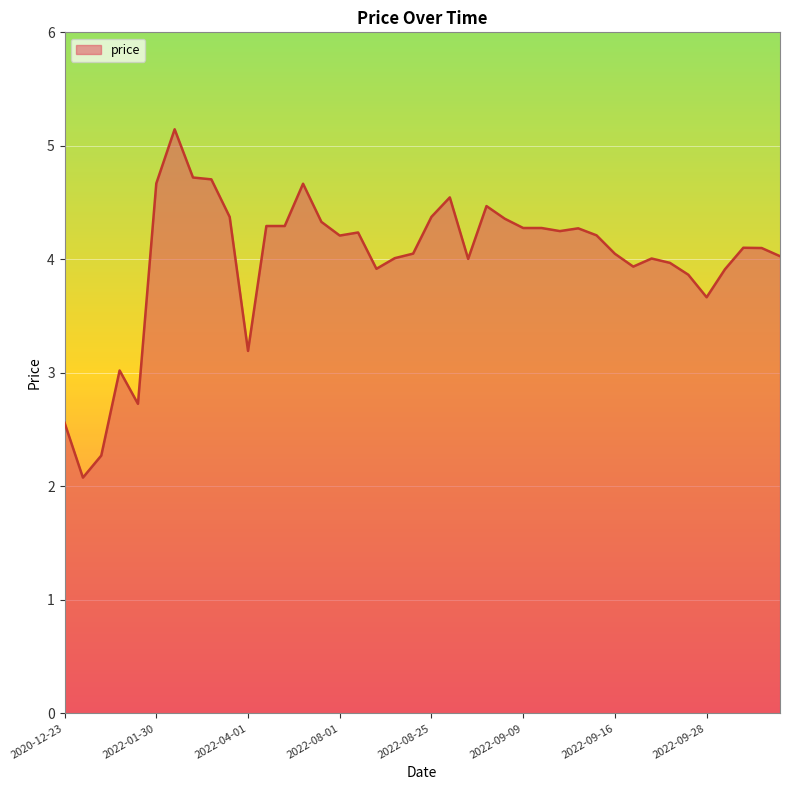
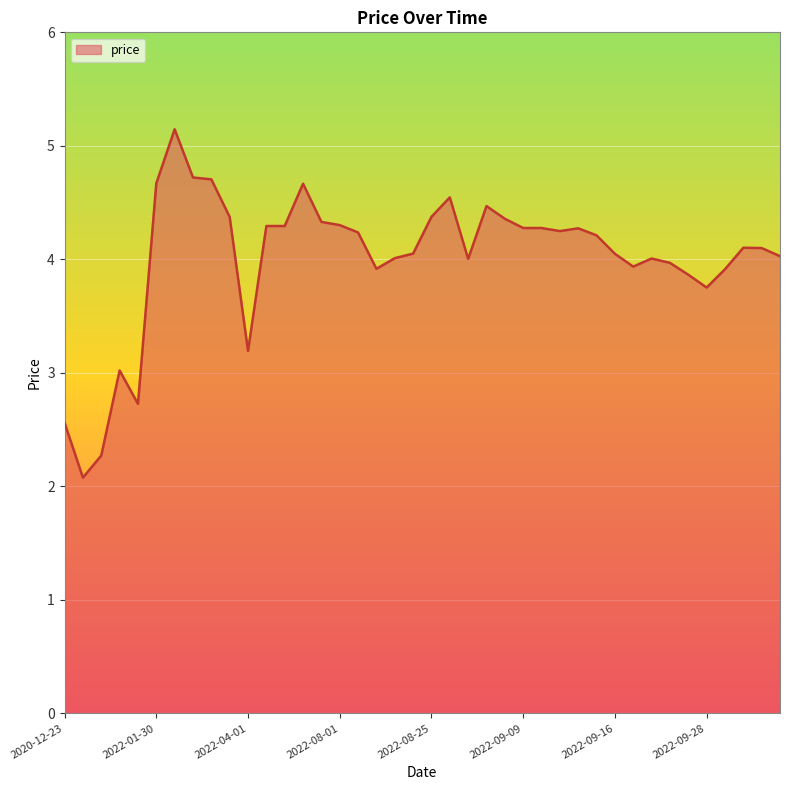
2022-08-01: 4.21 -> 4.30
2022-09-28: 3.67 -> 3.75
